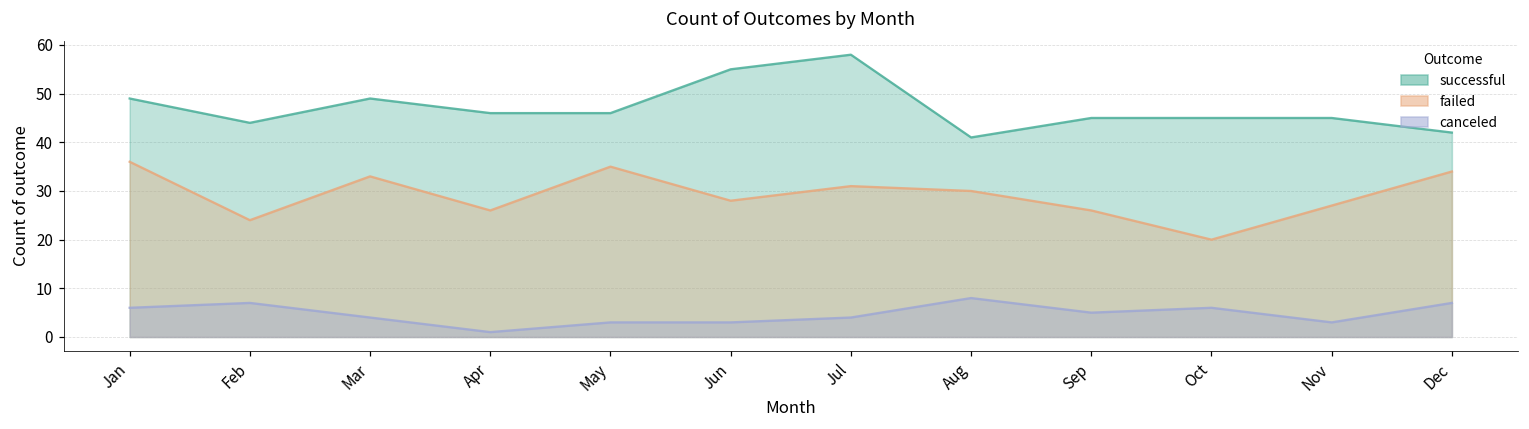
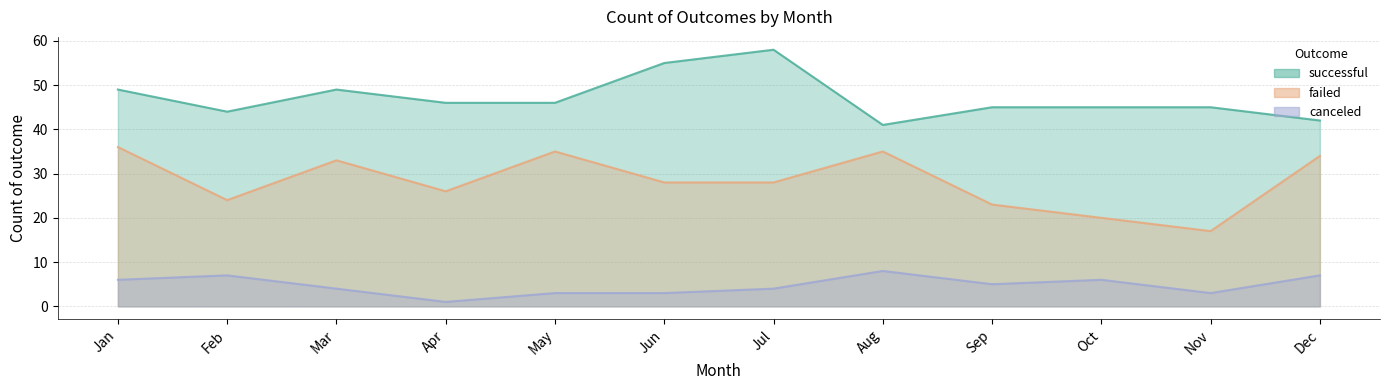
failed, Jul: 31 -> 28
failed, Aug: 30 -> 35
failed, Sep: 26 -> 23
failed, Nov: 27 -> 17
